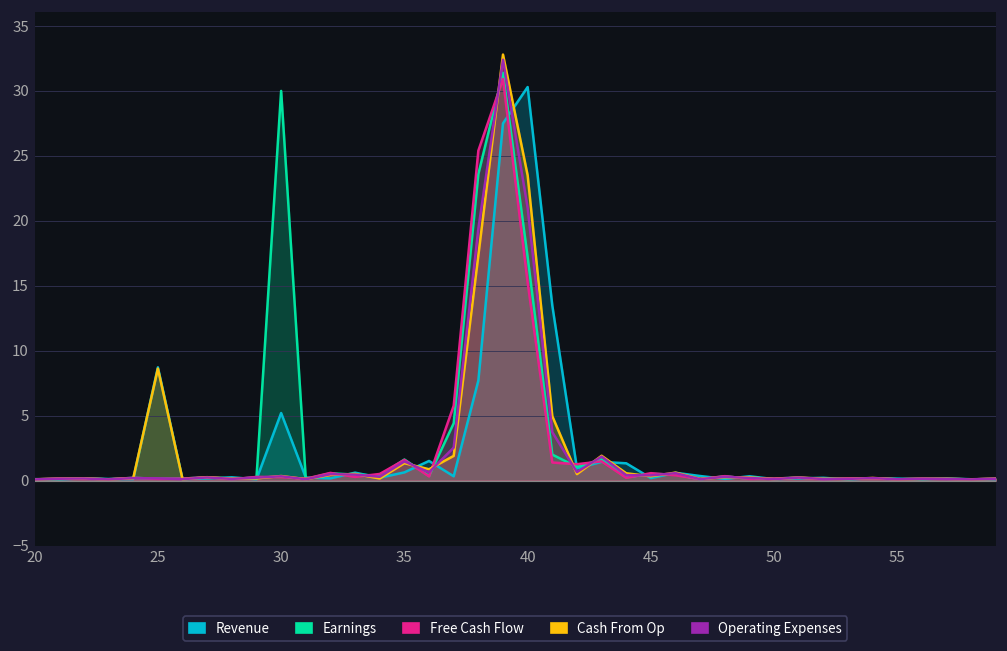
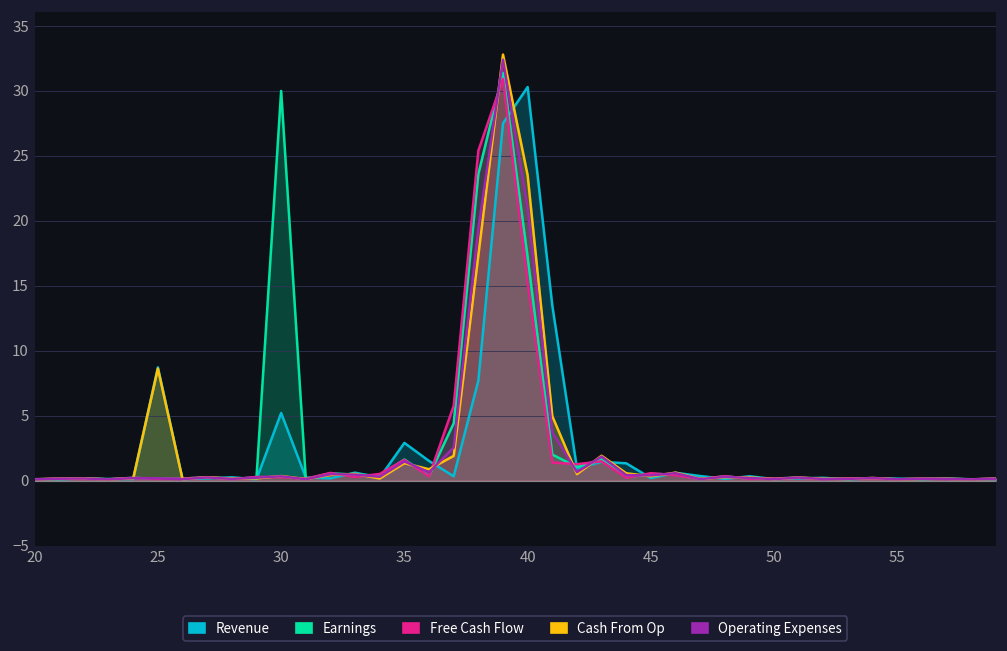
Revenue, 35: 0.6 -> 2.9
